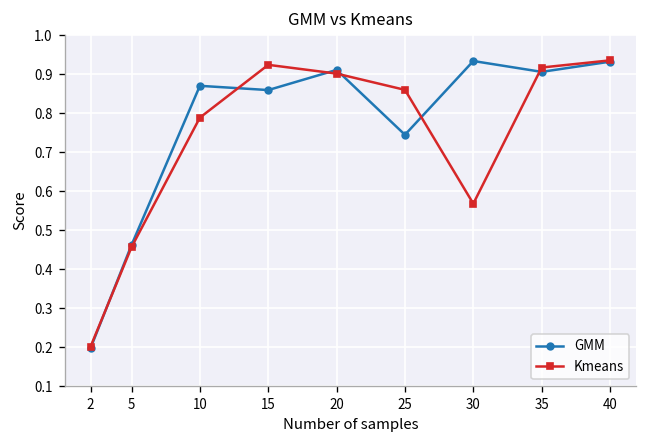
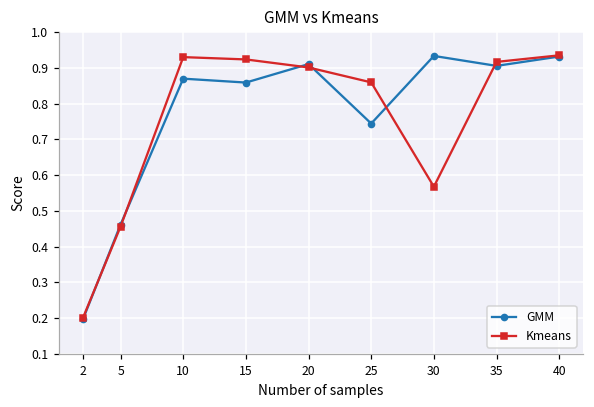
Kmeans, 10: 0.79 -> 0.93
